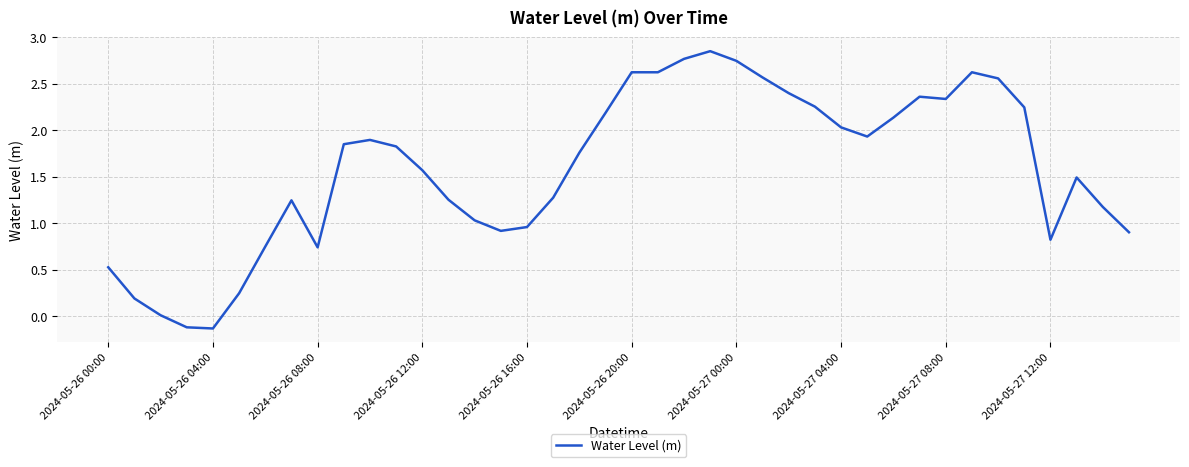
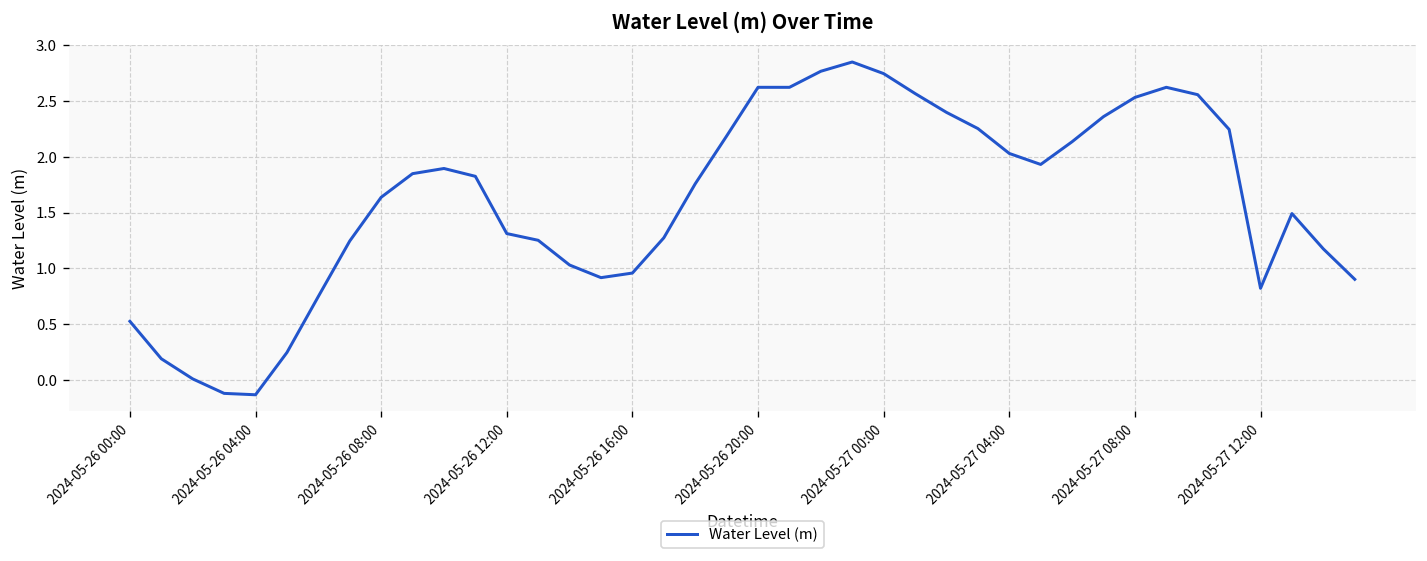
2024-05-26 08:00: 0.7 -> 1.6
2024-05-26 12:00: 1.6 -> 1.3
2024-05-27 08:00: 2.3 -> 2.5
